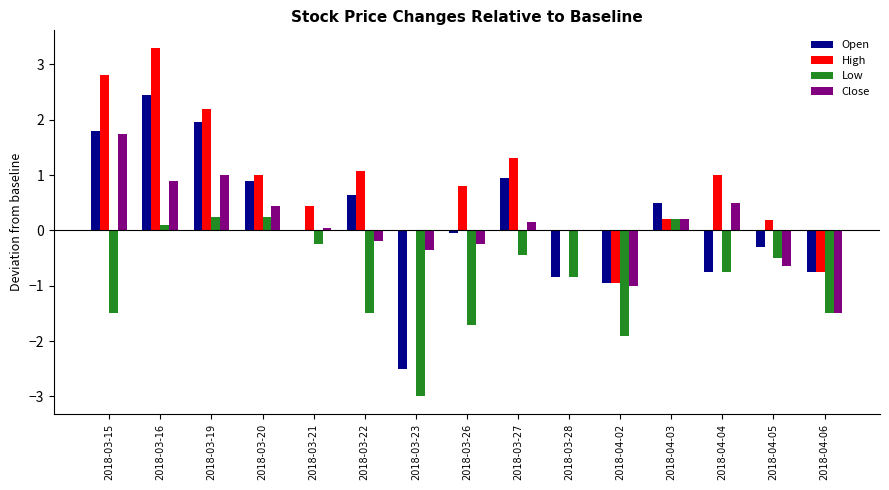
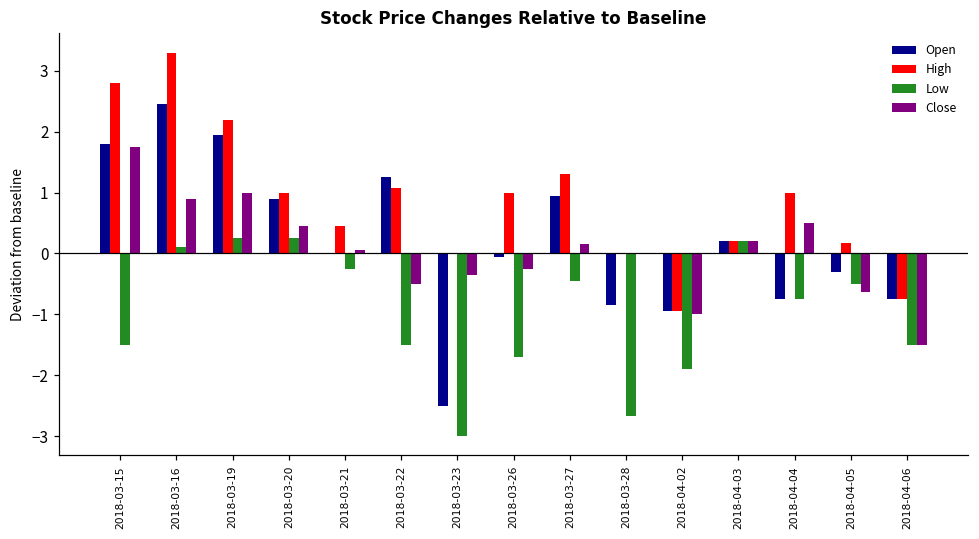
Open, 2018-03-22: 0.6 -> 1.3
Close, 2018-03-22: -0.2 -> -0.5
High, 2018-03-26: 0.8 -> 1.0
Low, 2018-03-28: -0.9 -> -2.7
Open, 2018-04-03: 0.5 -> 0.2
